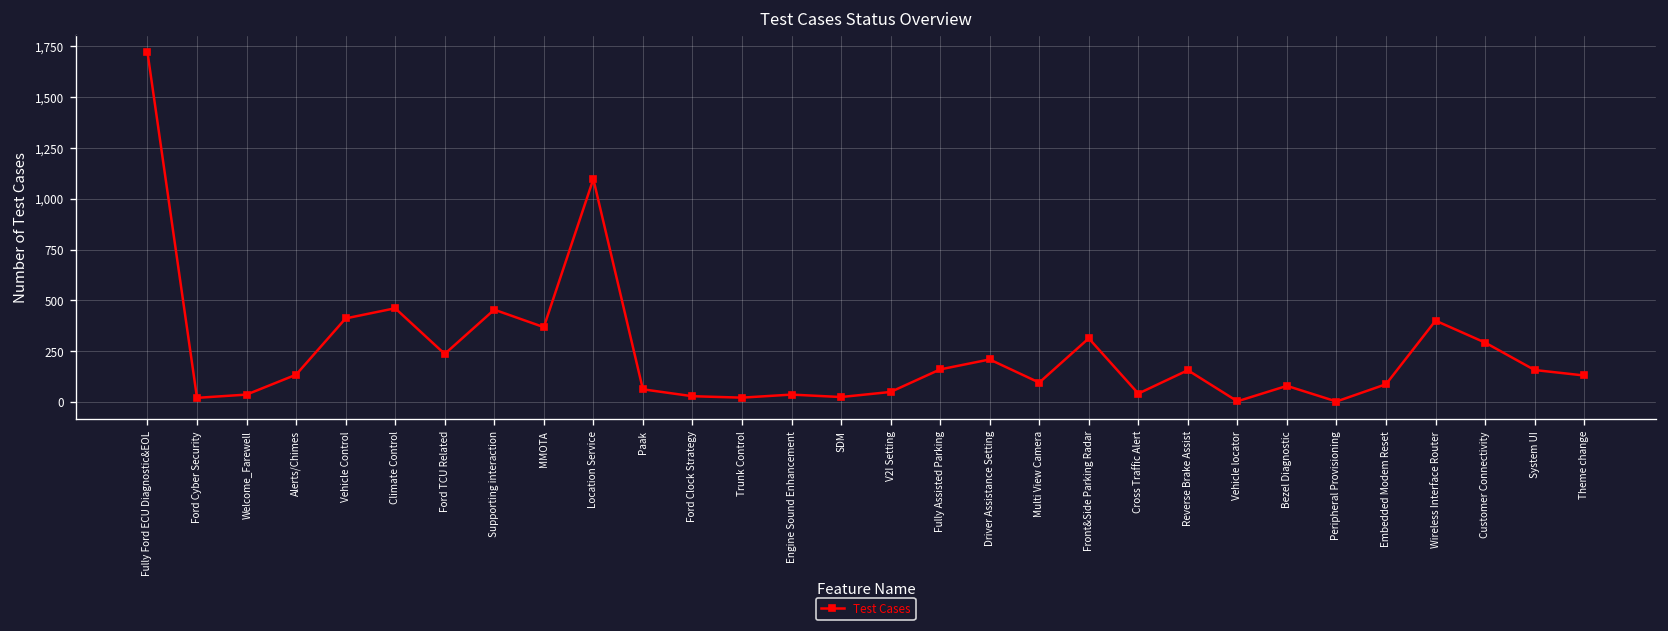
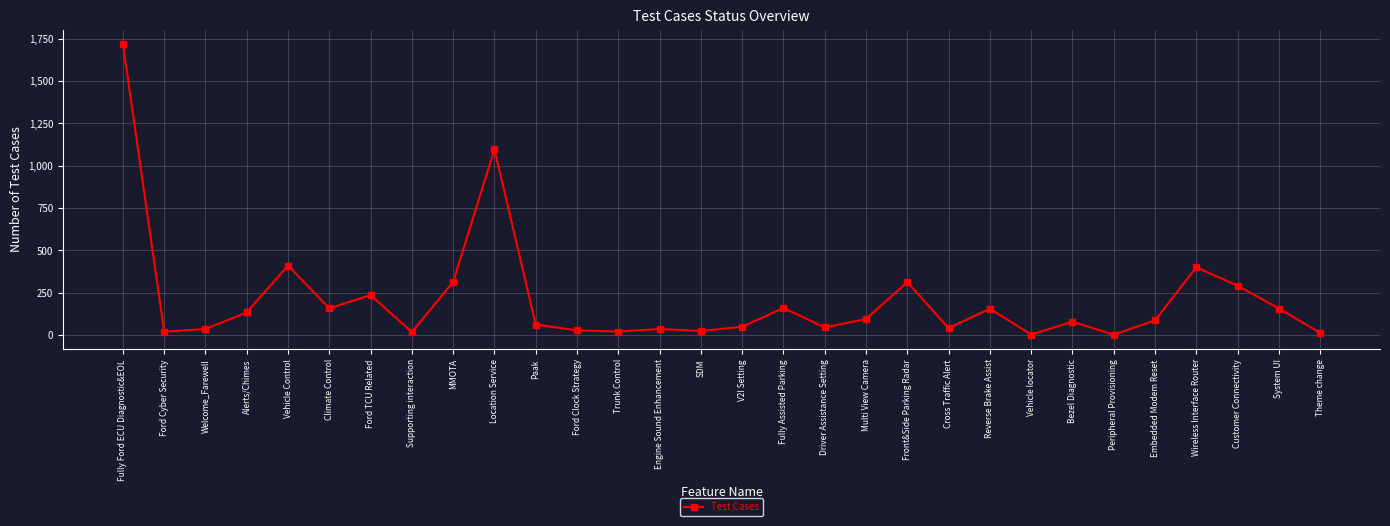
Climate Control: 460 -> 160
Supporting interaction: 450 -> 20
MMOTA: 370 -> 310
Driver Assistance Setting: 210 -> 50
Theme change: 130 -> 10
